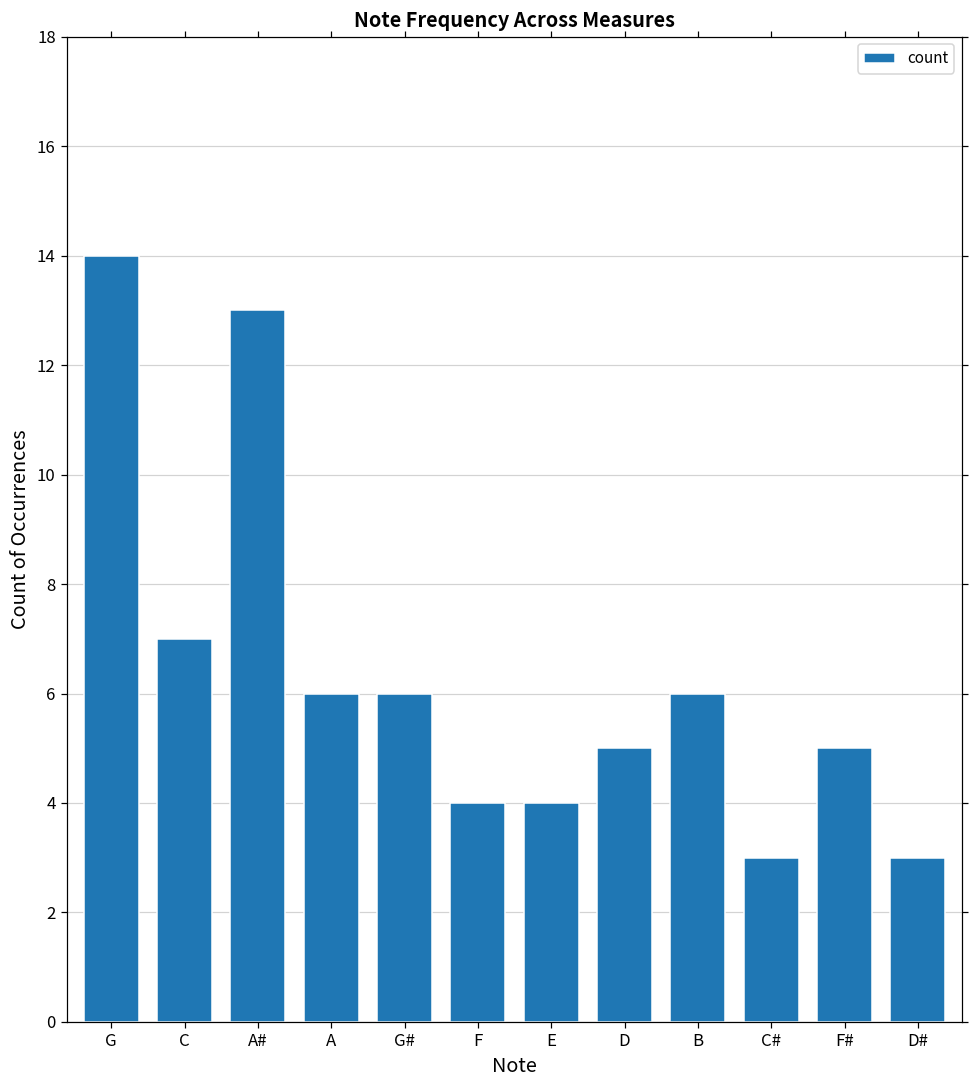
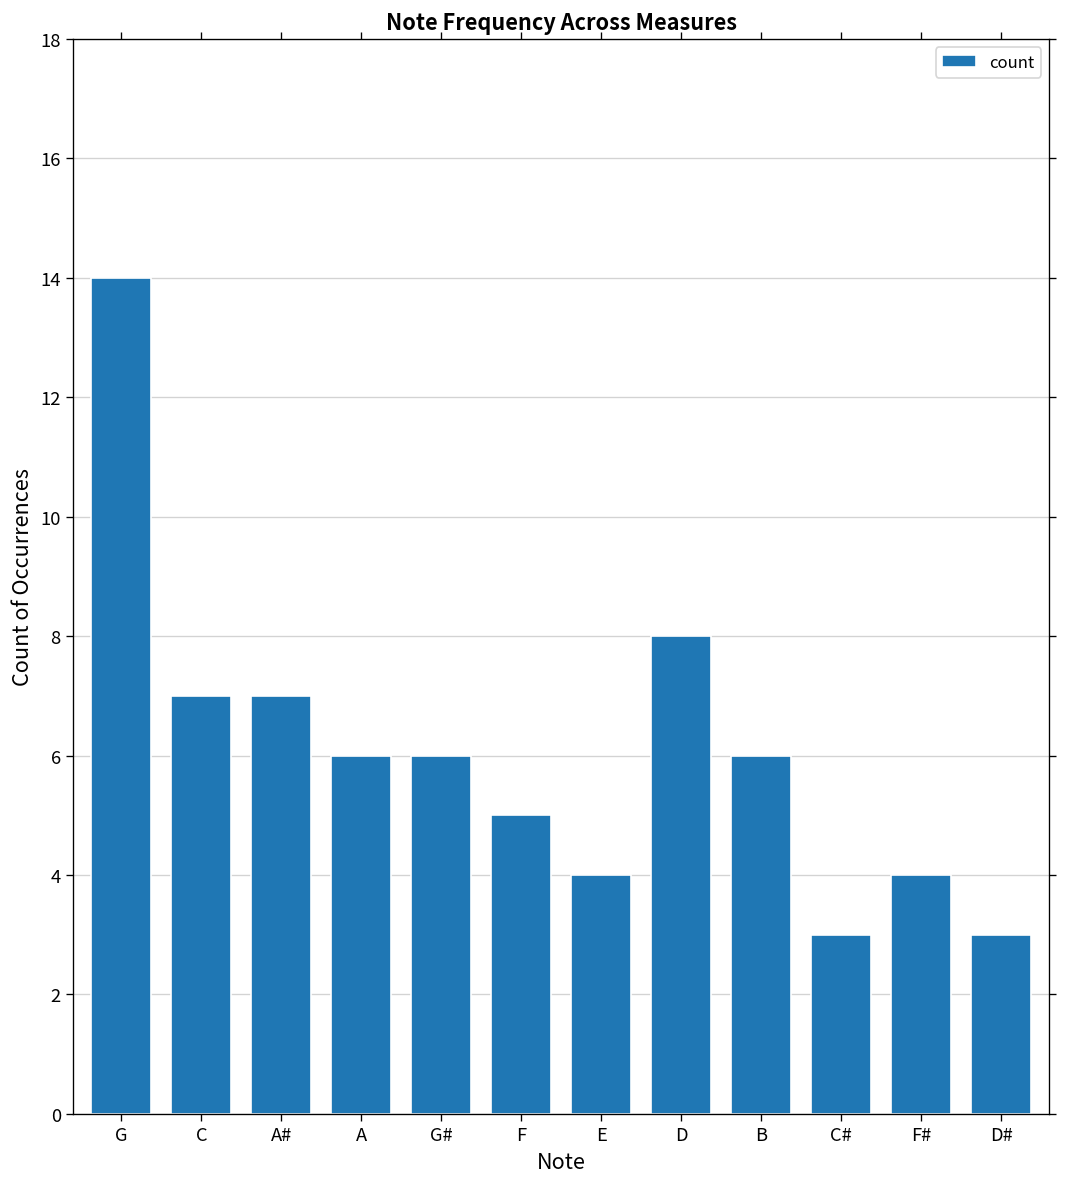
A#: 13 -> 7
F: 4 -> 5
D: 5 -> 8
F#: 5 -> 4
